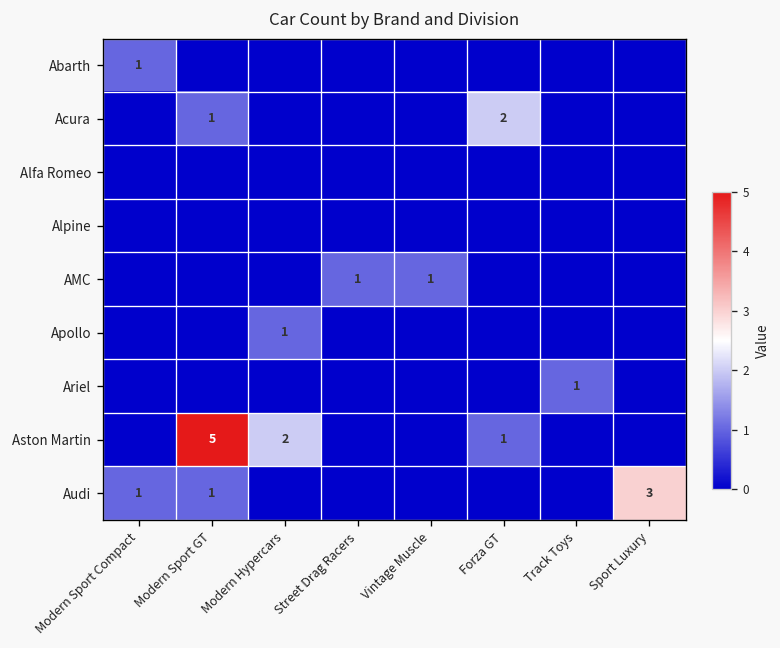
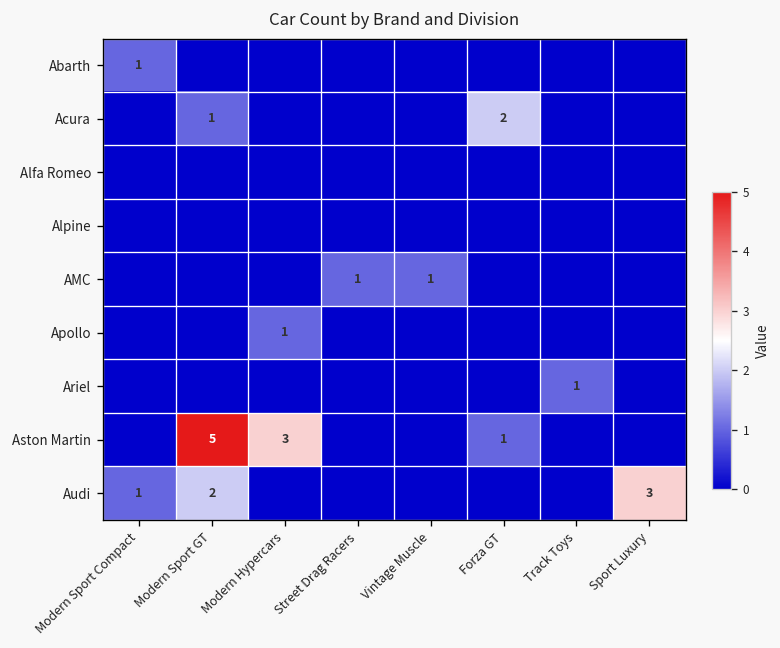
Aston Martin, Modern Hypercars: 2 -> 3
Audi, Modern Sport GT: 1 -> 2
